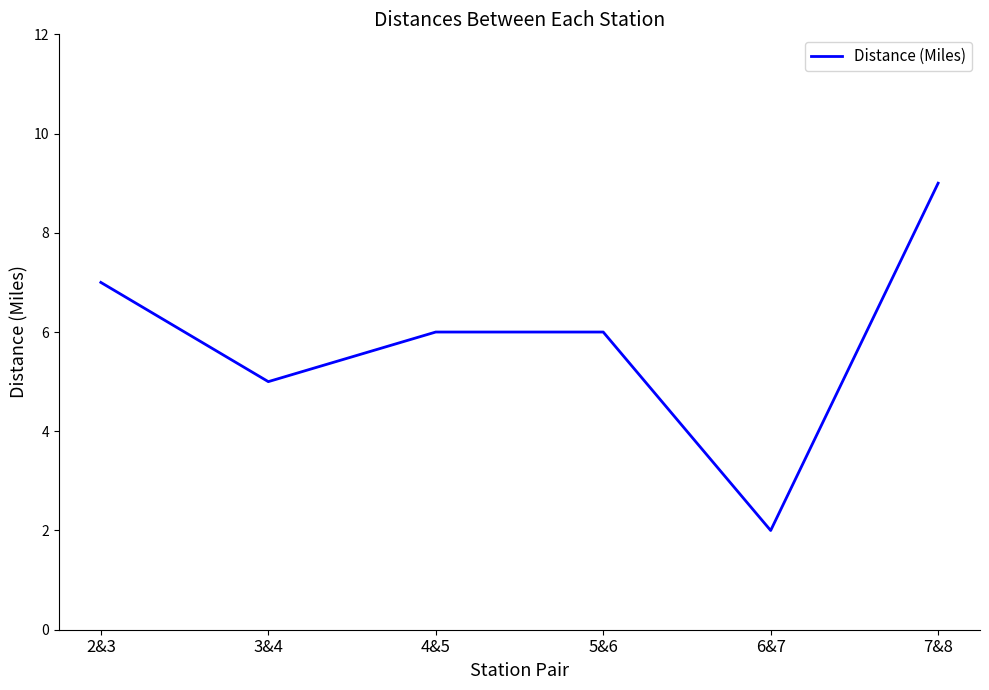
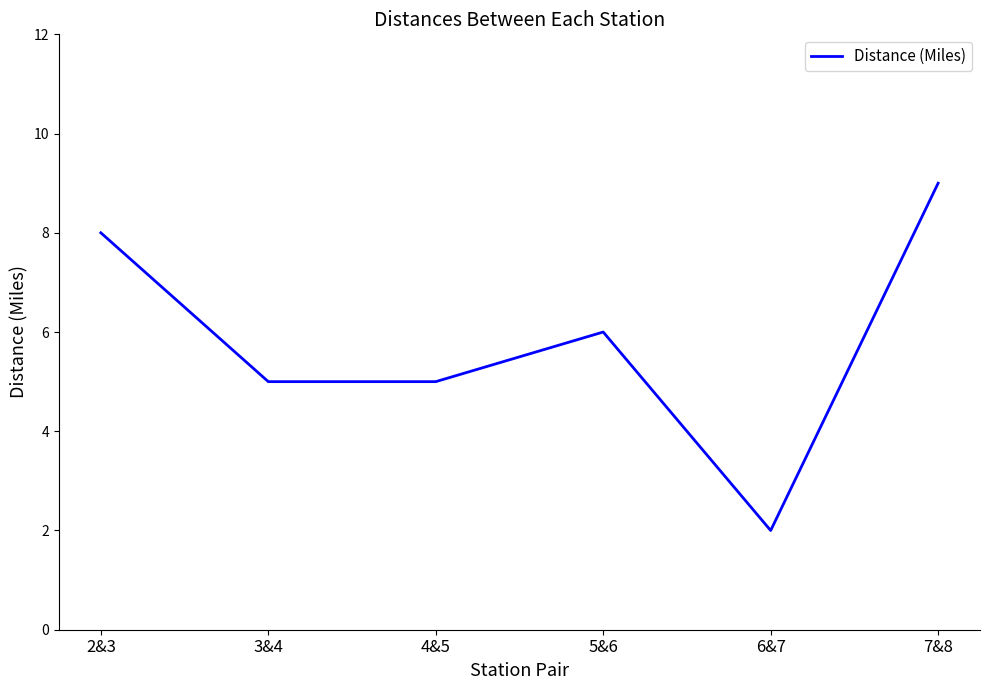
2&3: 7 -> 8
4&5: 6 -> 5
